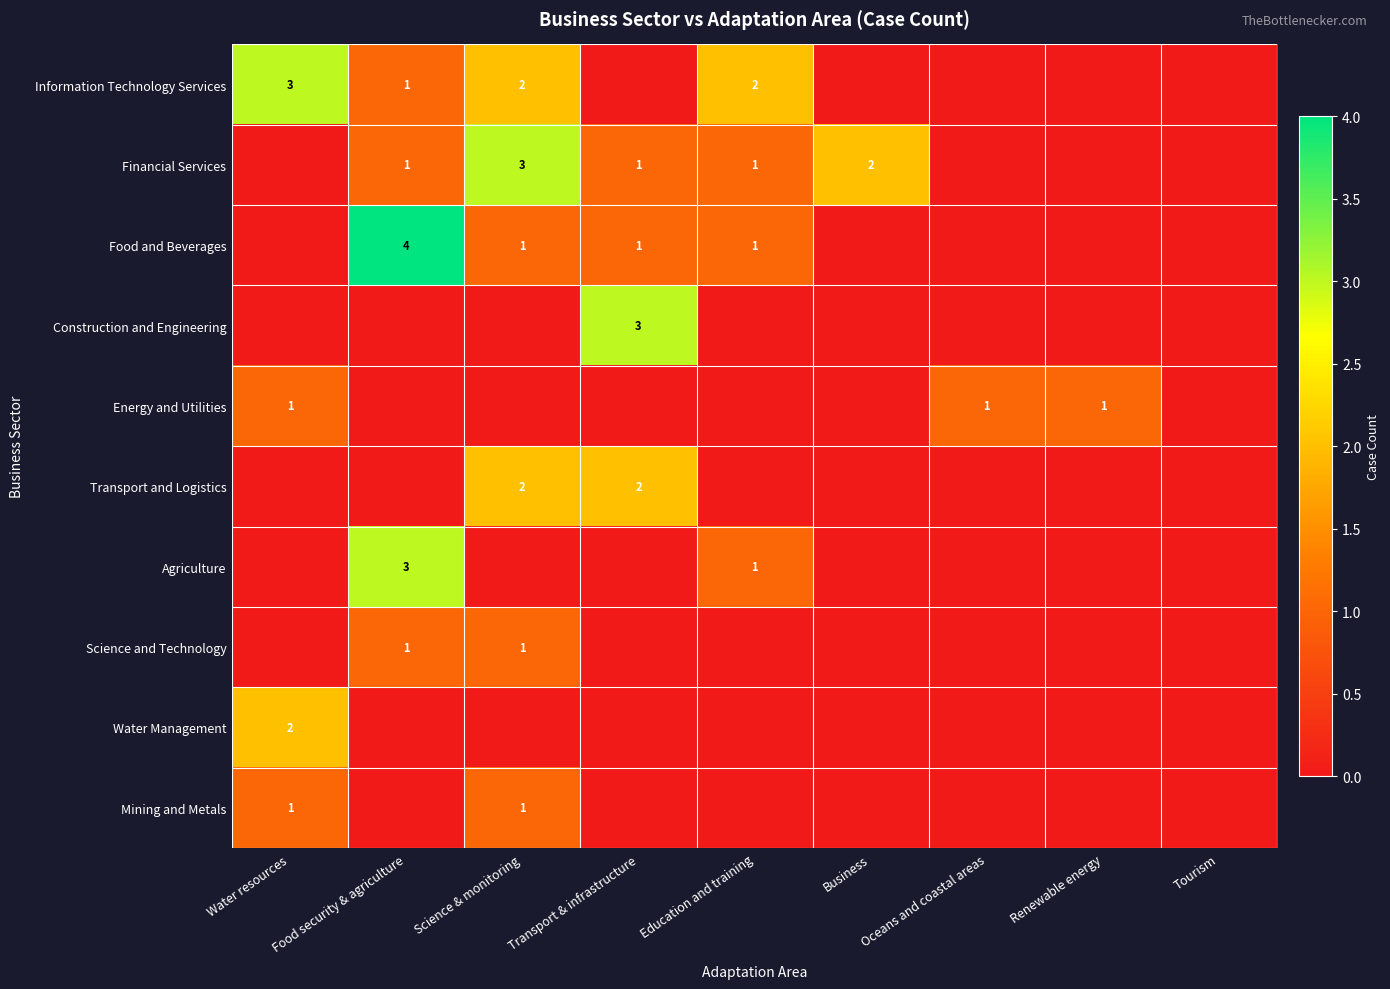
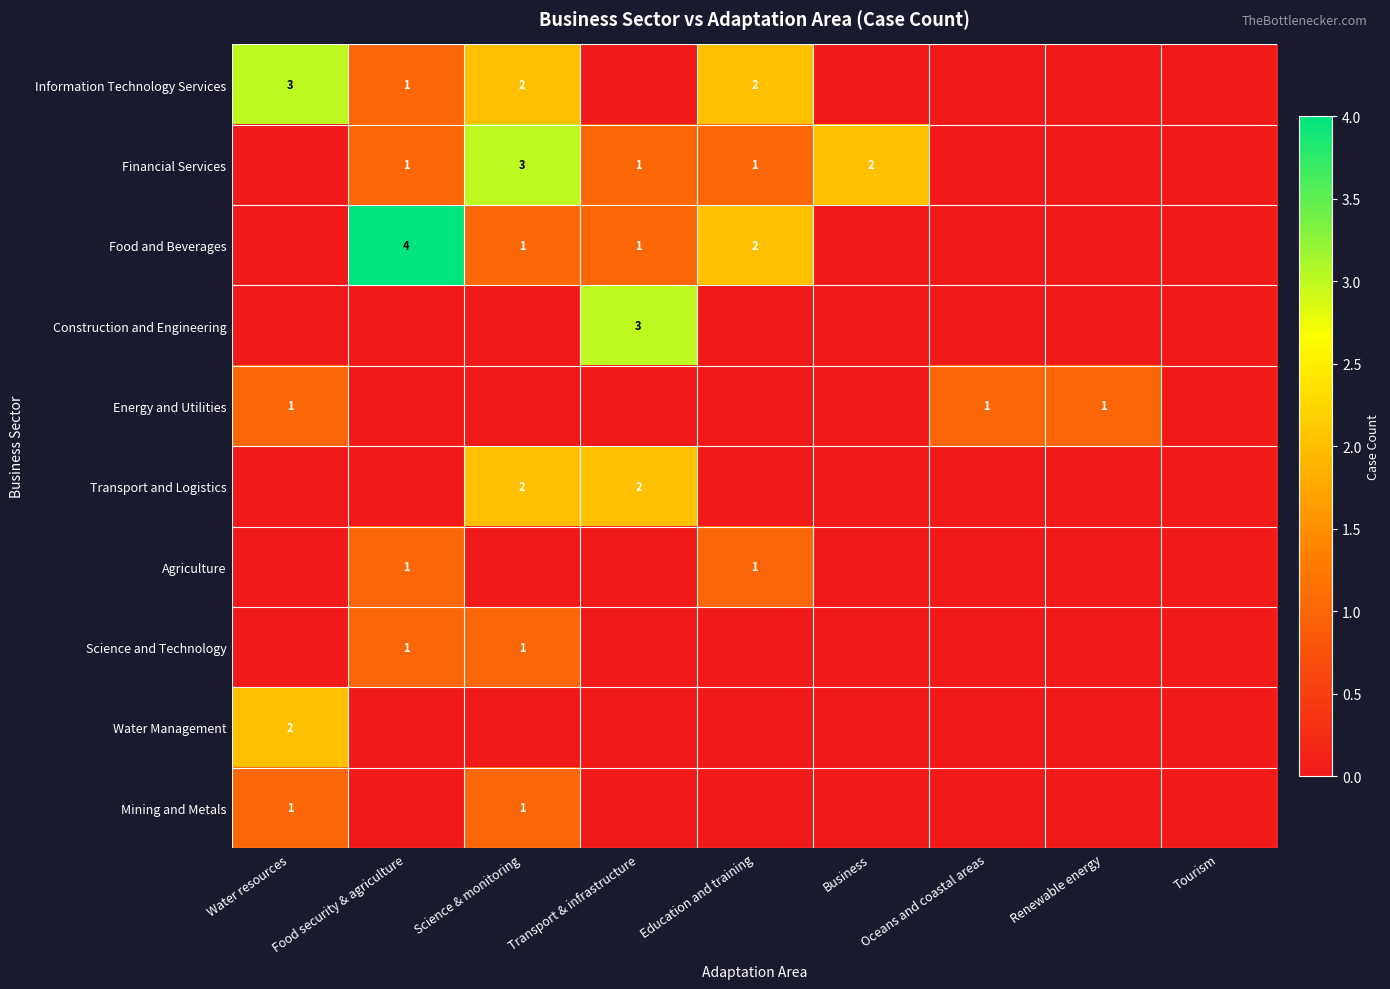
Food and Beverages, Education and training: 1 -> 2
Agriculture, Food security & agriculture: 3 -> 1
